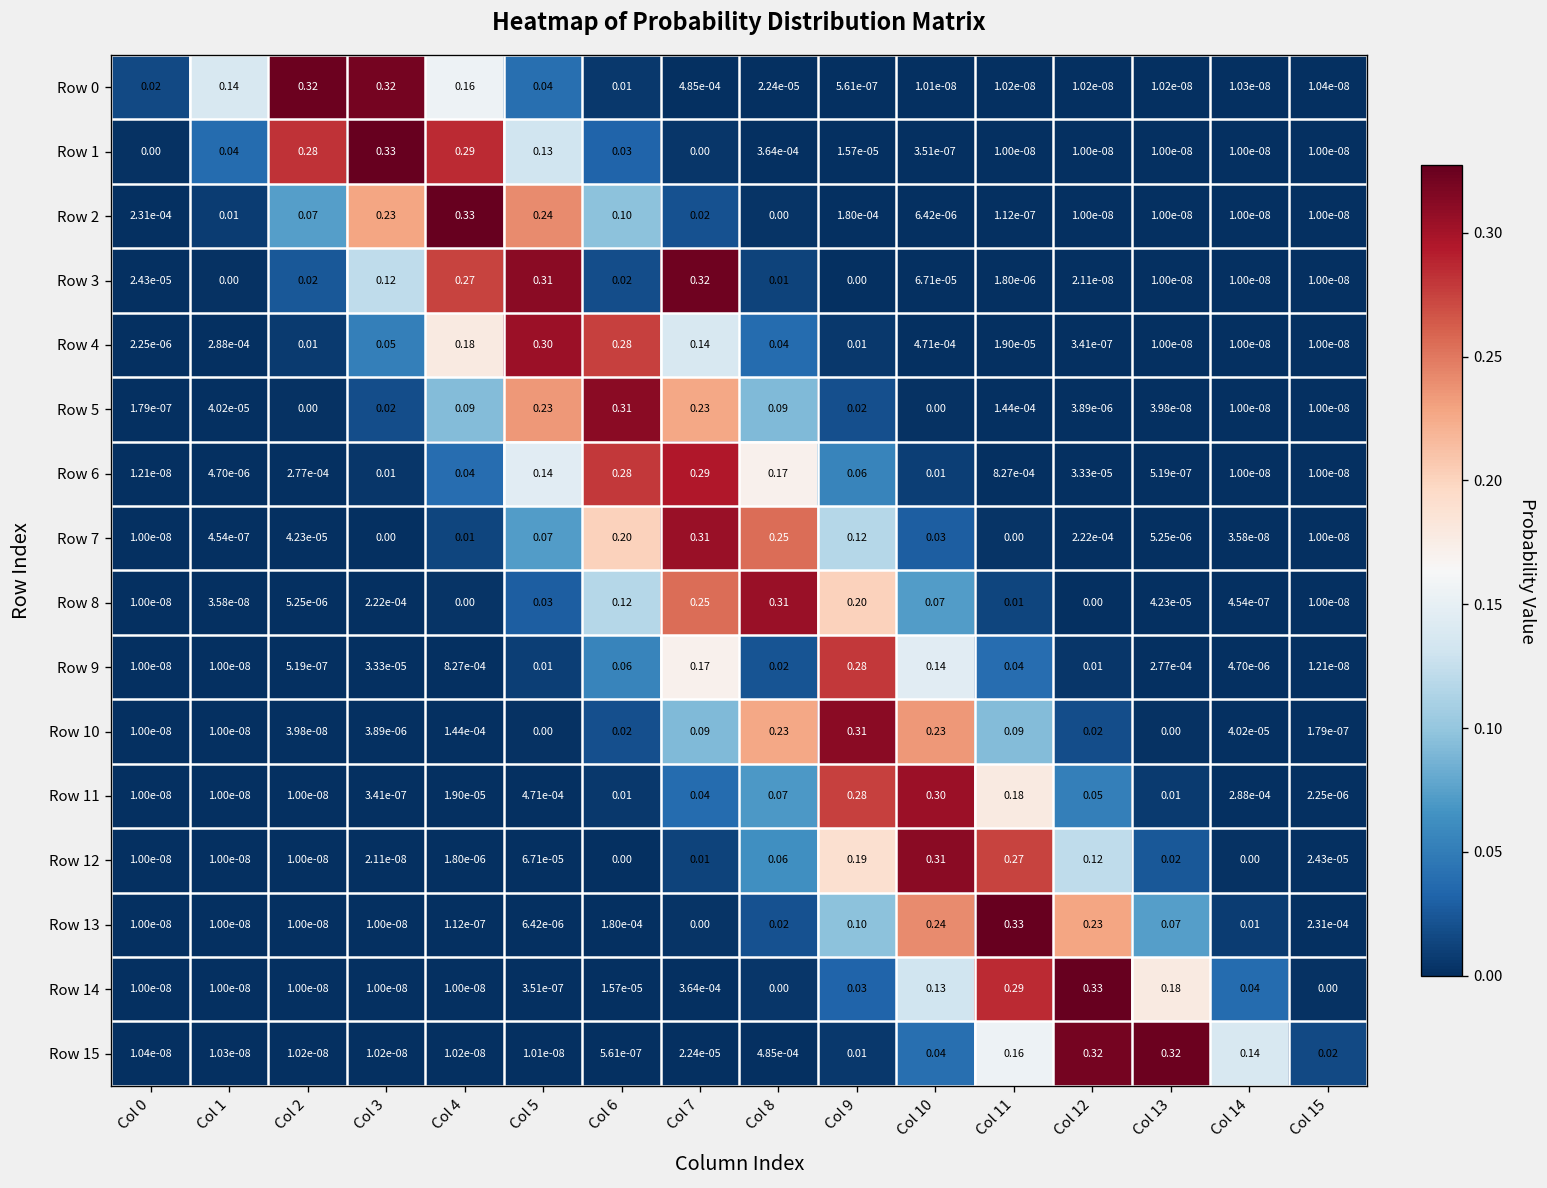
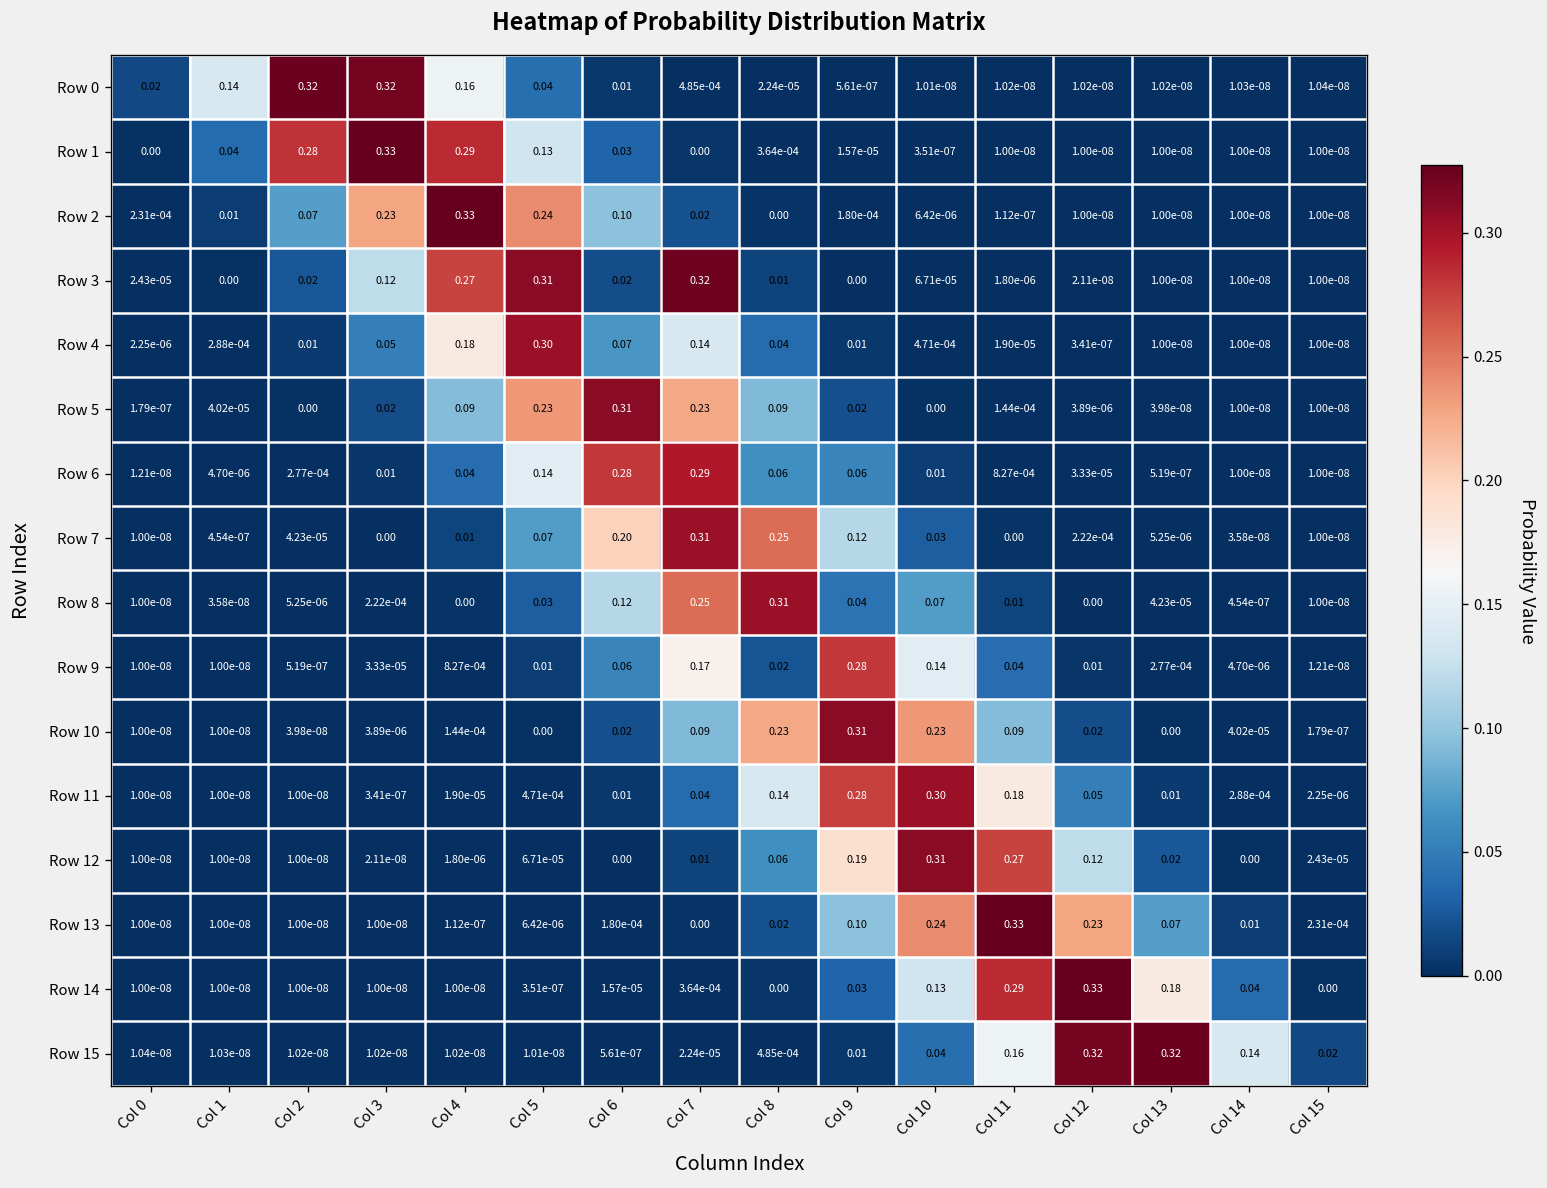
Row 4, Col 6: 0.28 -> 0.07
Row 6, Col 8: 0.17 -> 0.06
Row 8, Col 9: 0.20 -> 0.04
Row 11, Col 8: 0.07 -> 0.14
